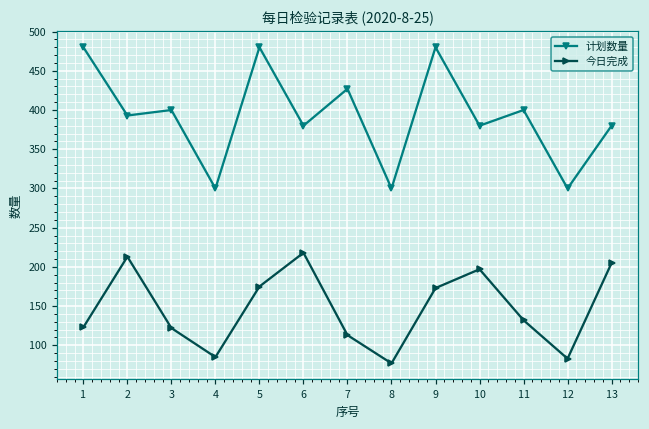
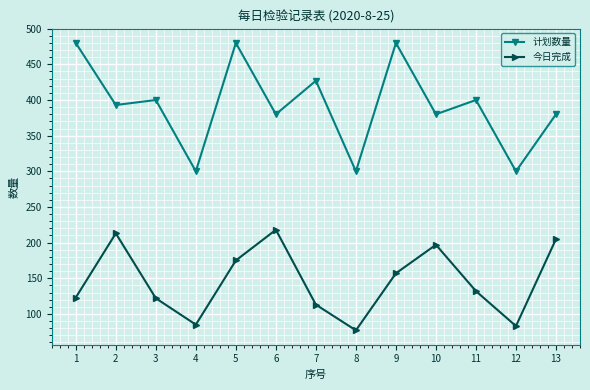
今日完成, 9: 170 -> 160
